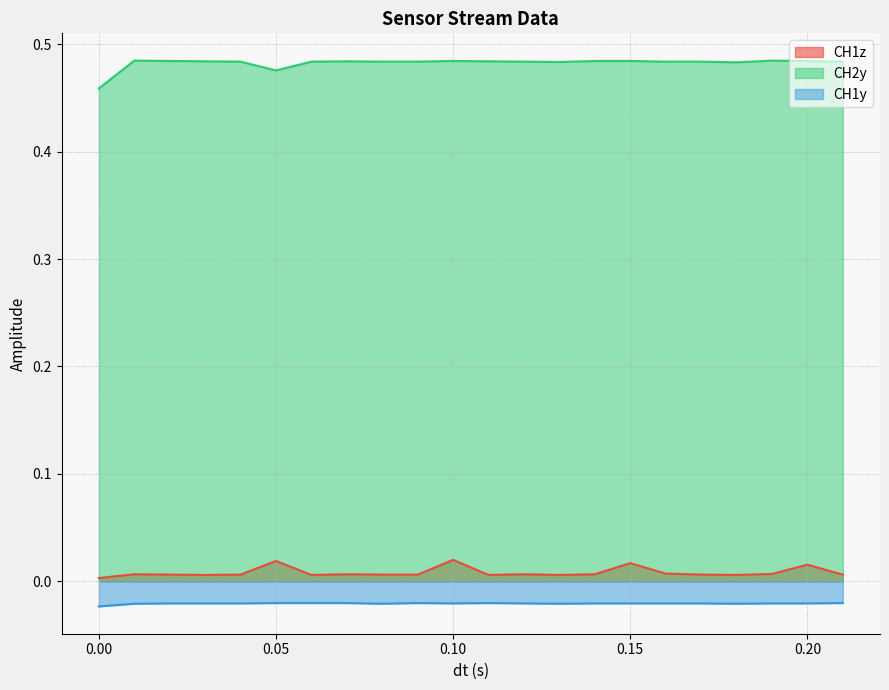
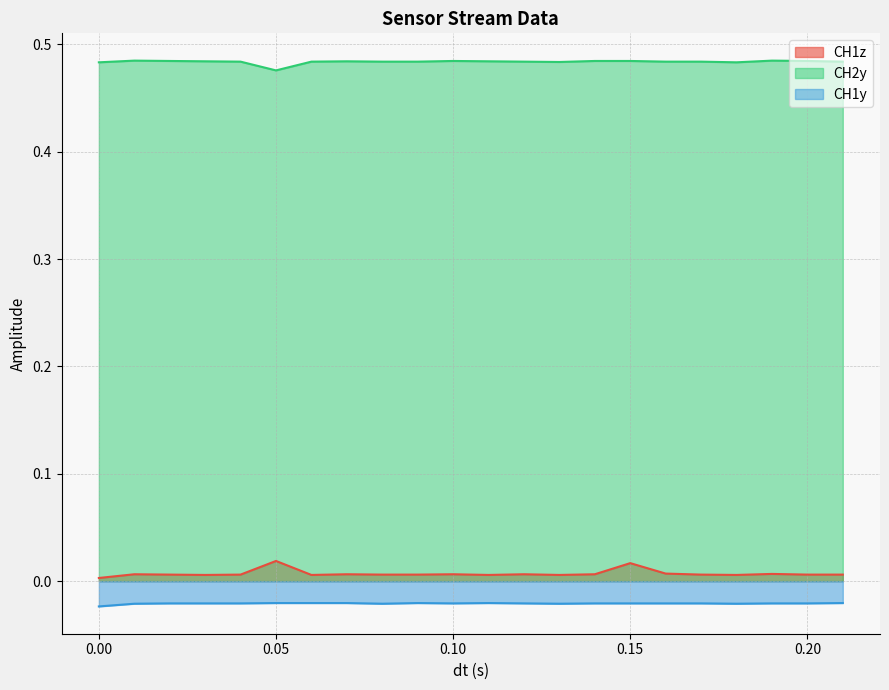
CH2y, 0.00: 0.459 -> 0.483
CH1z, 0.10: 0.020 -> 0.006
CH1z, 0.20: 0.015 -> 0.006
